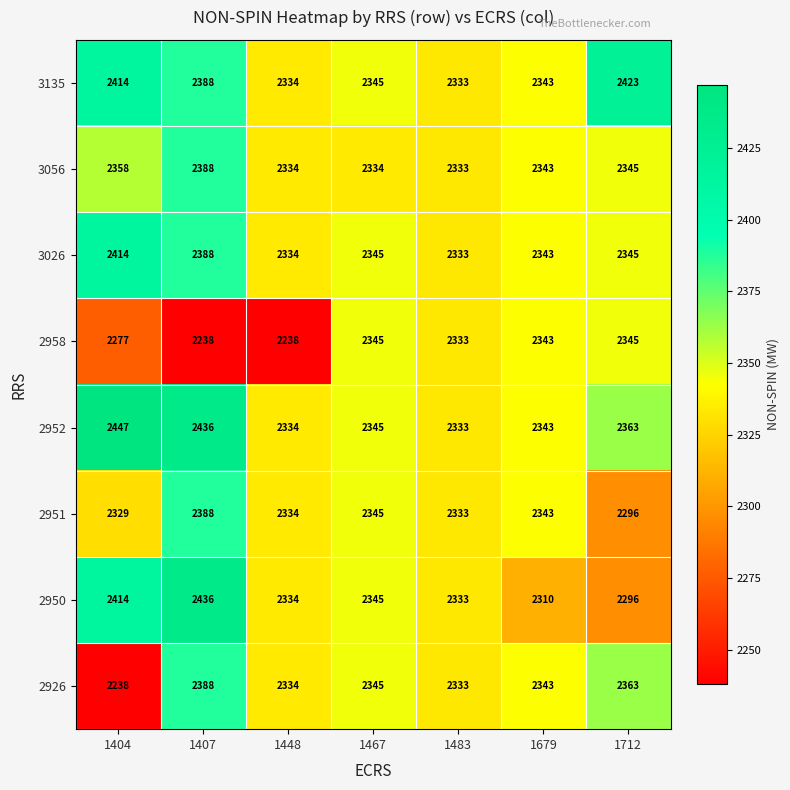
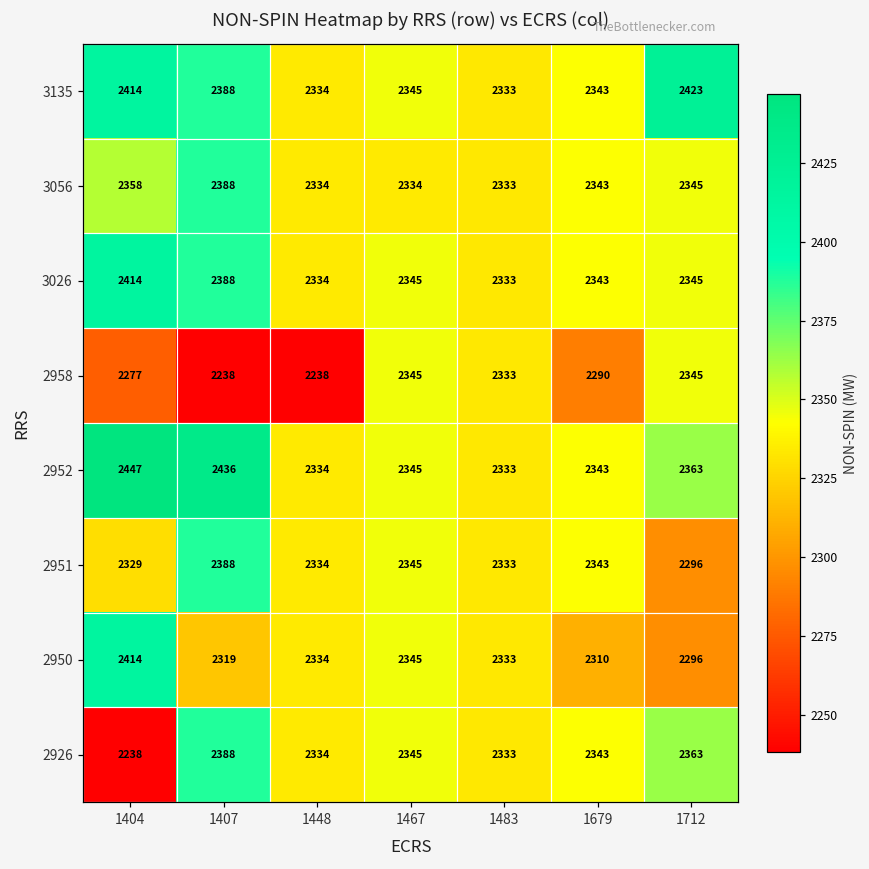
2958, 1679: 2343 -> 2290
2950, 1407: 2436 -> 2319
